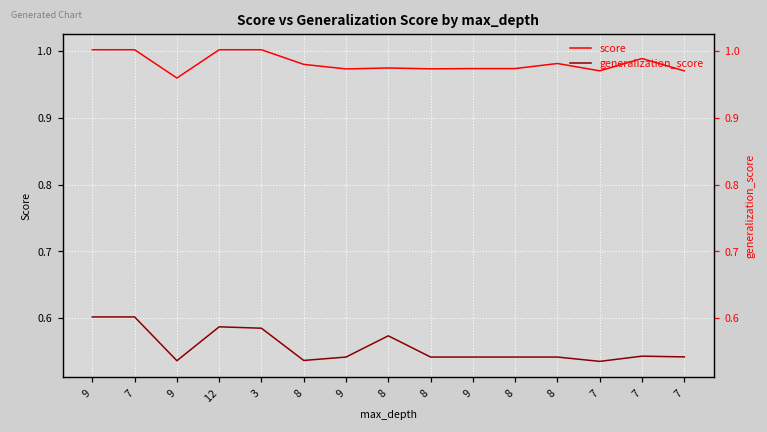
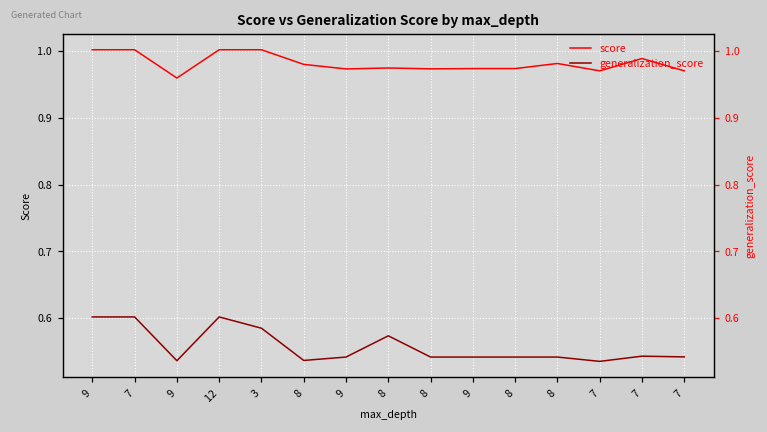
generalization_score, 12: 0.59 -> 0.60
